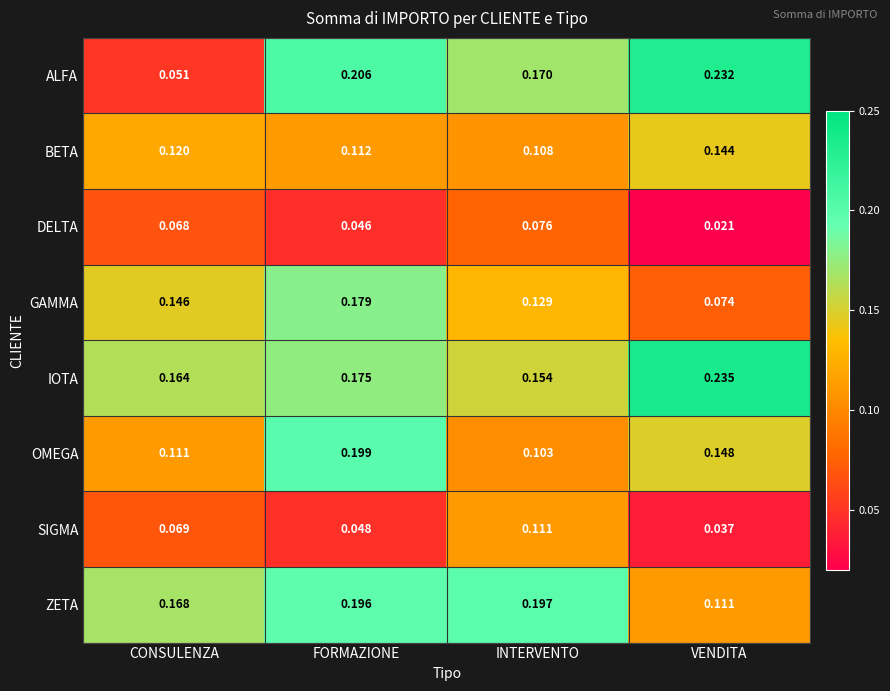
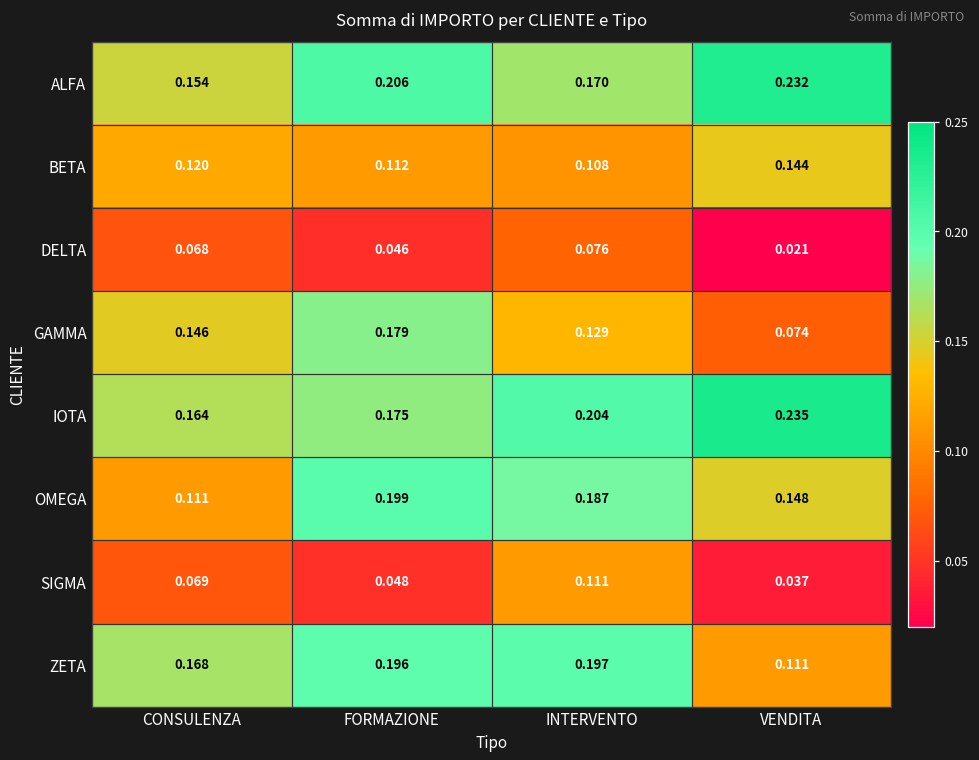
ALFA, CONSULENZA: 0.051 -> 0.154
IOTA, INTERVENTO: 0.154 -> 0.204
OMEGA, INTERVENTO: 0.103 -> 0.187
